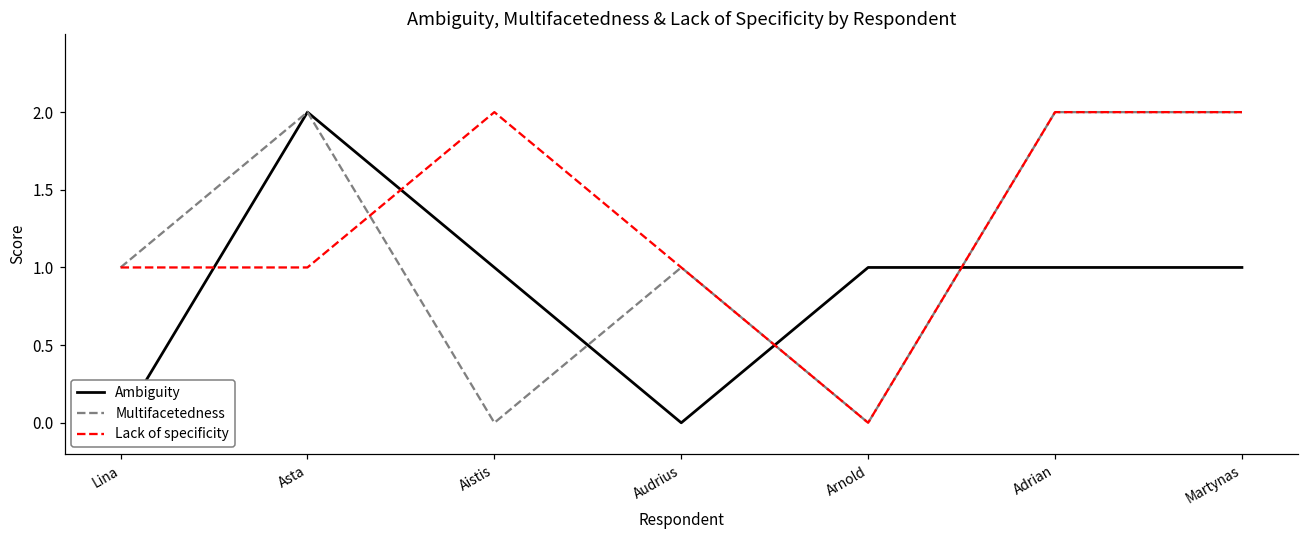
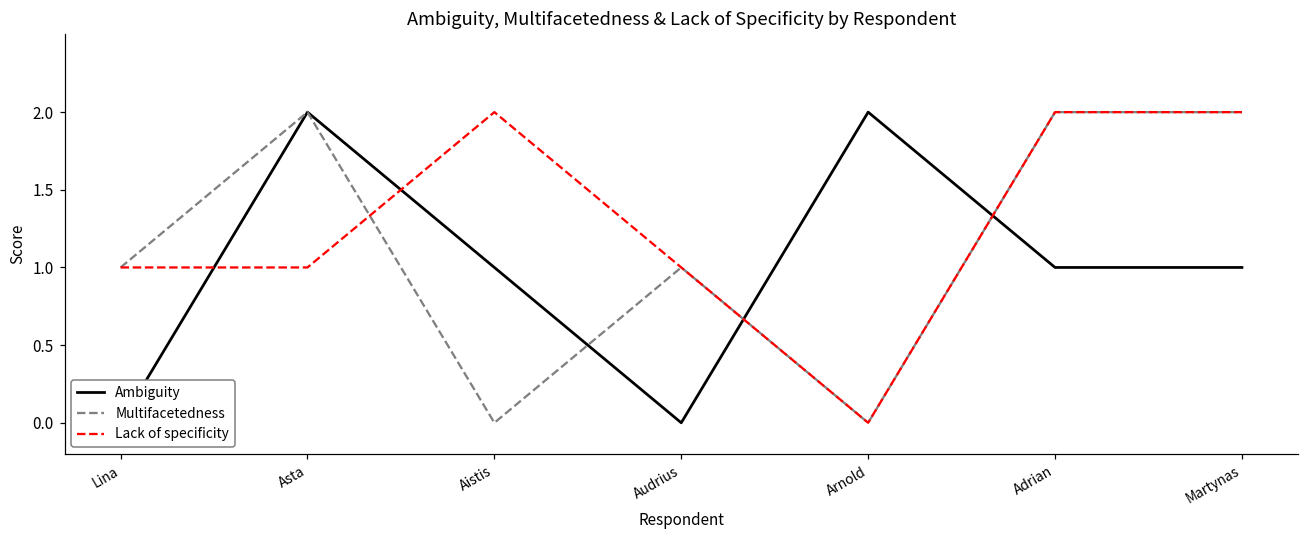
Ambiguity, Arnold: 1 -> 2
